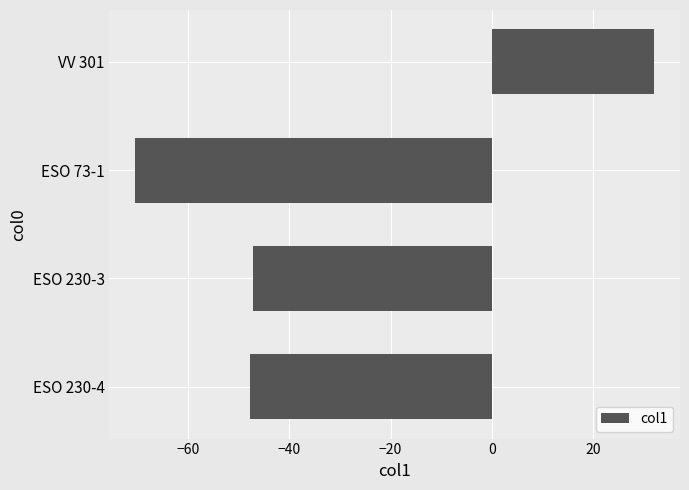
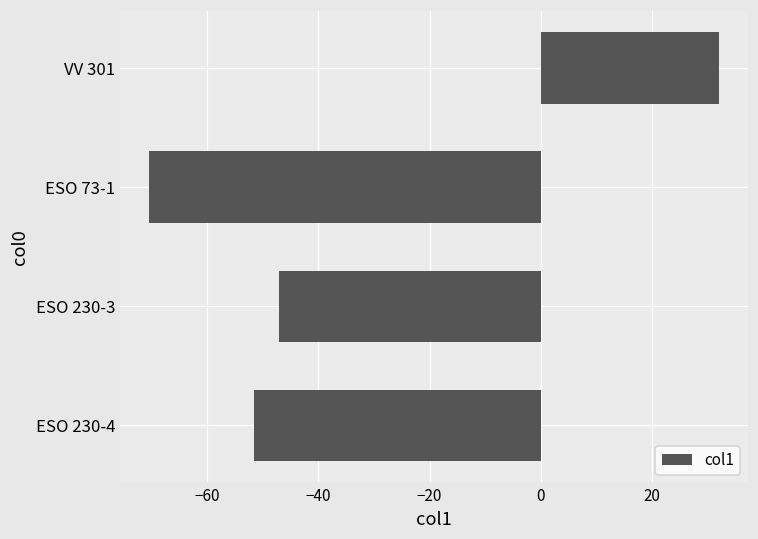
ESO 230-4: -48 -> -51
